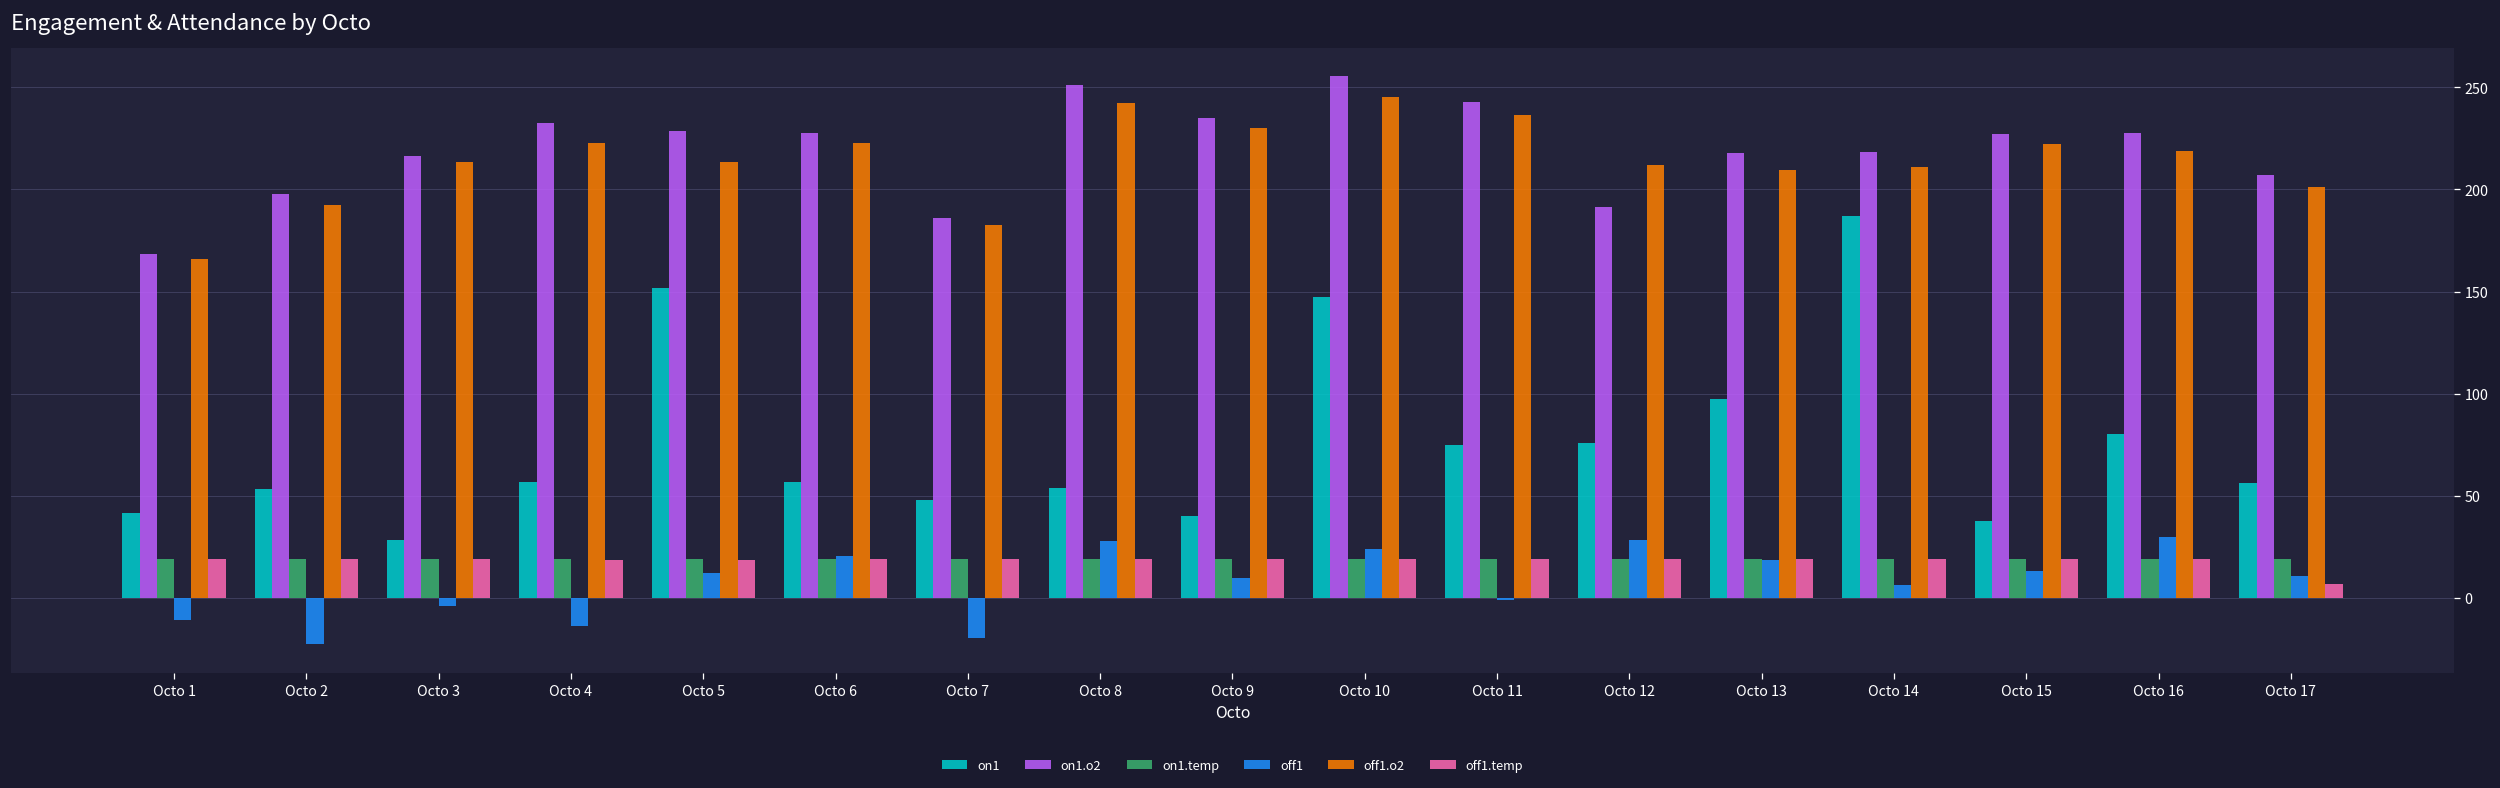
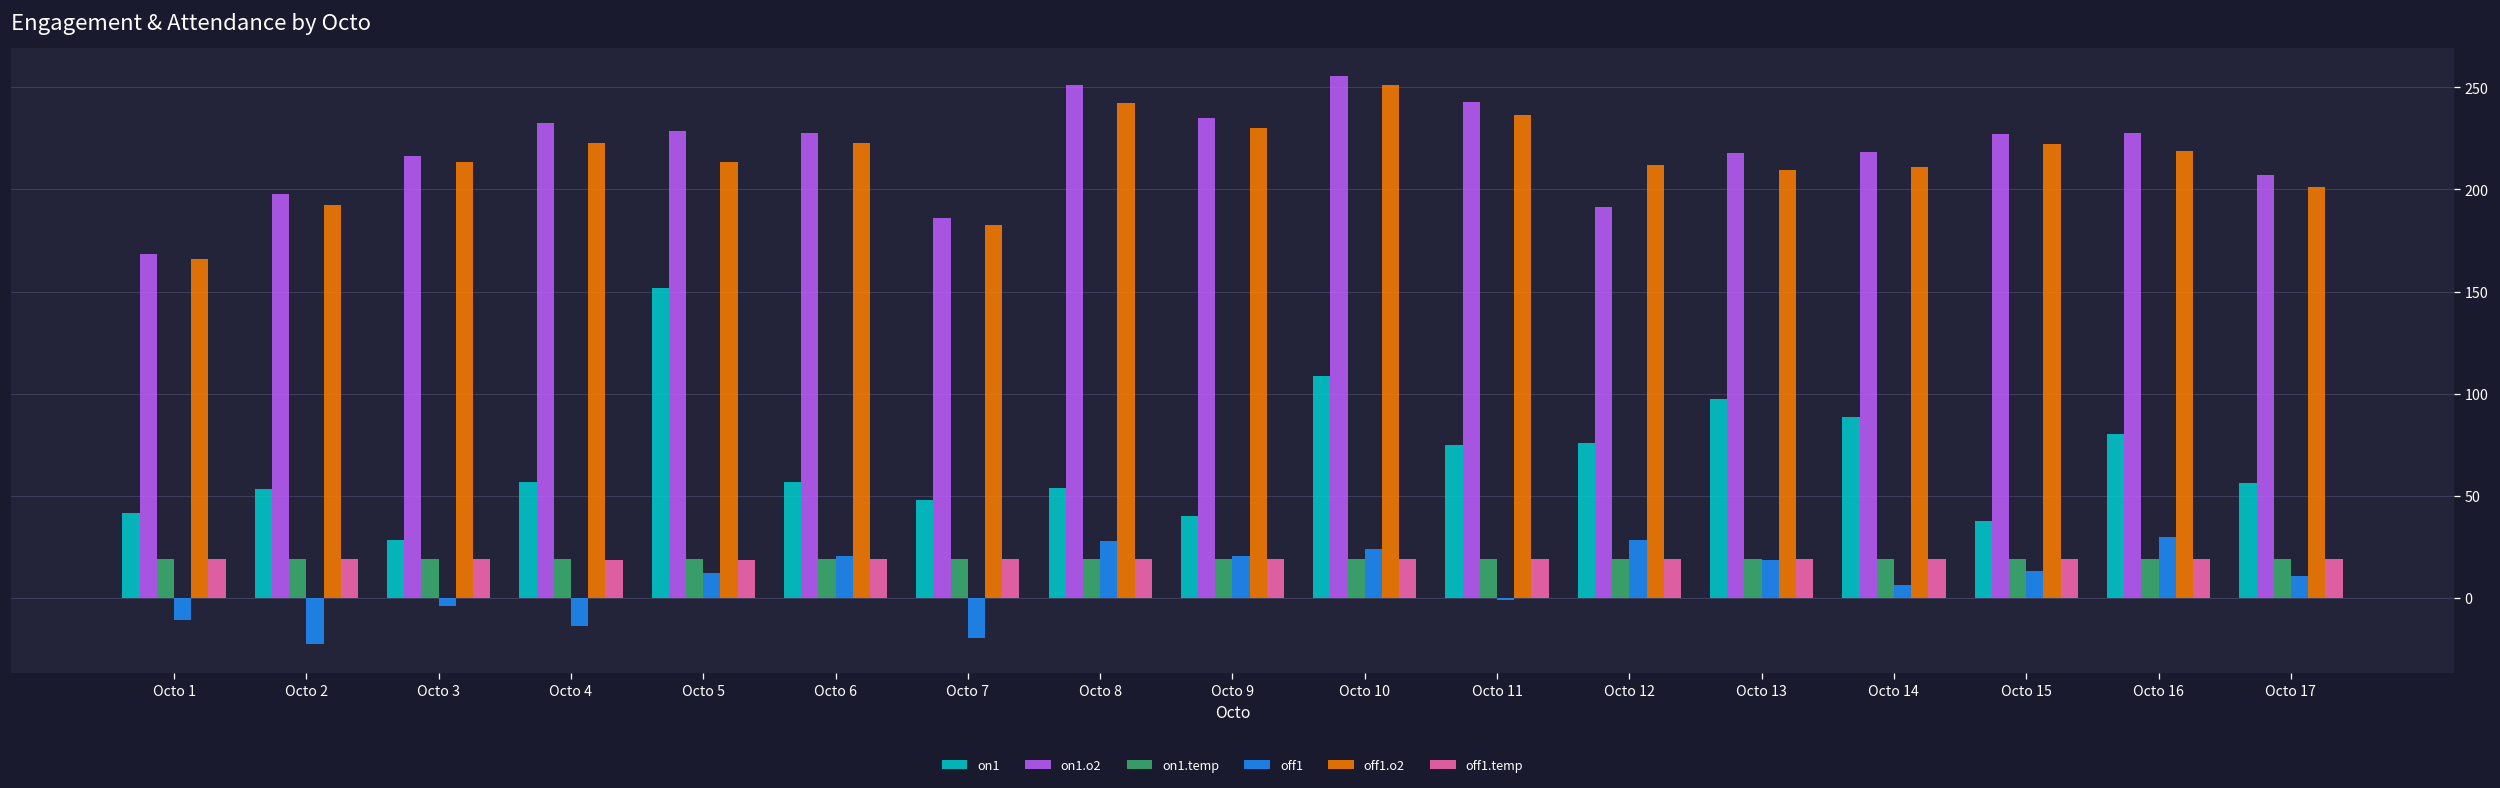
off1, Octo 9: 10 -> 21
on1, Octo 10: 147 -> 109
off1.o2, Octo 10: 245 -> 251
on1, Octo 14: 187 -> 88
off1.temp, Octo 17: 7 -> 19
